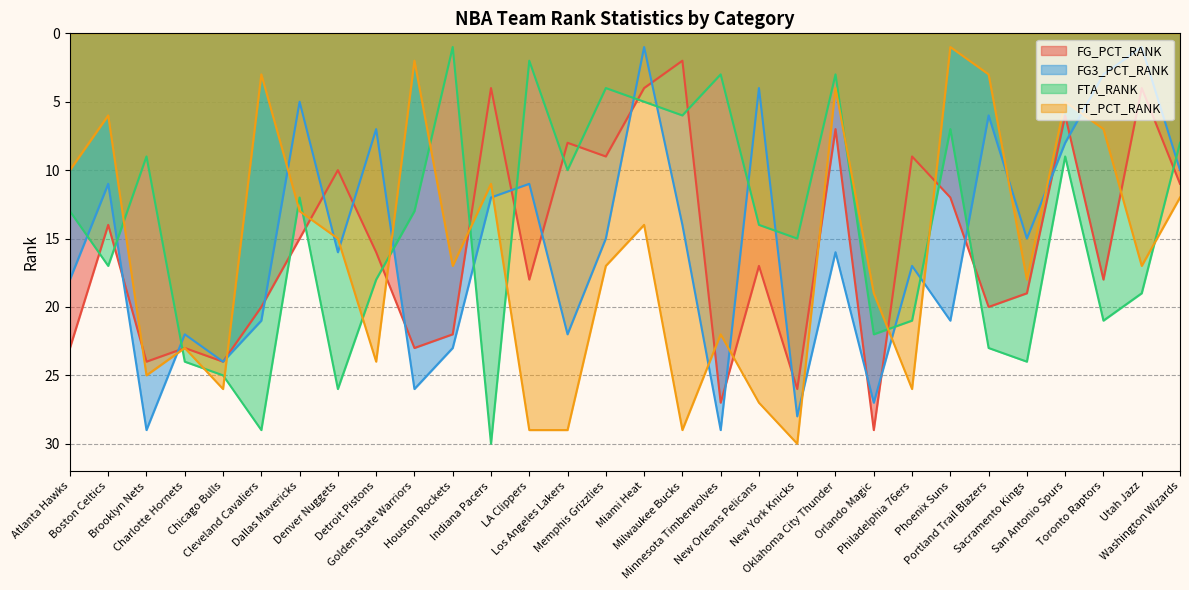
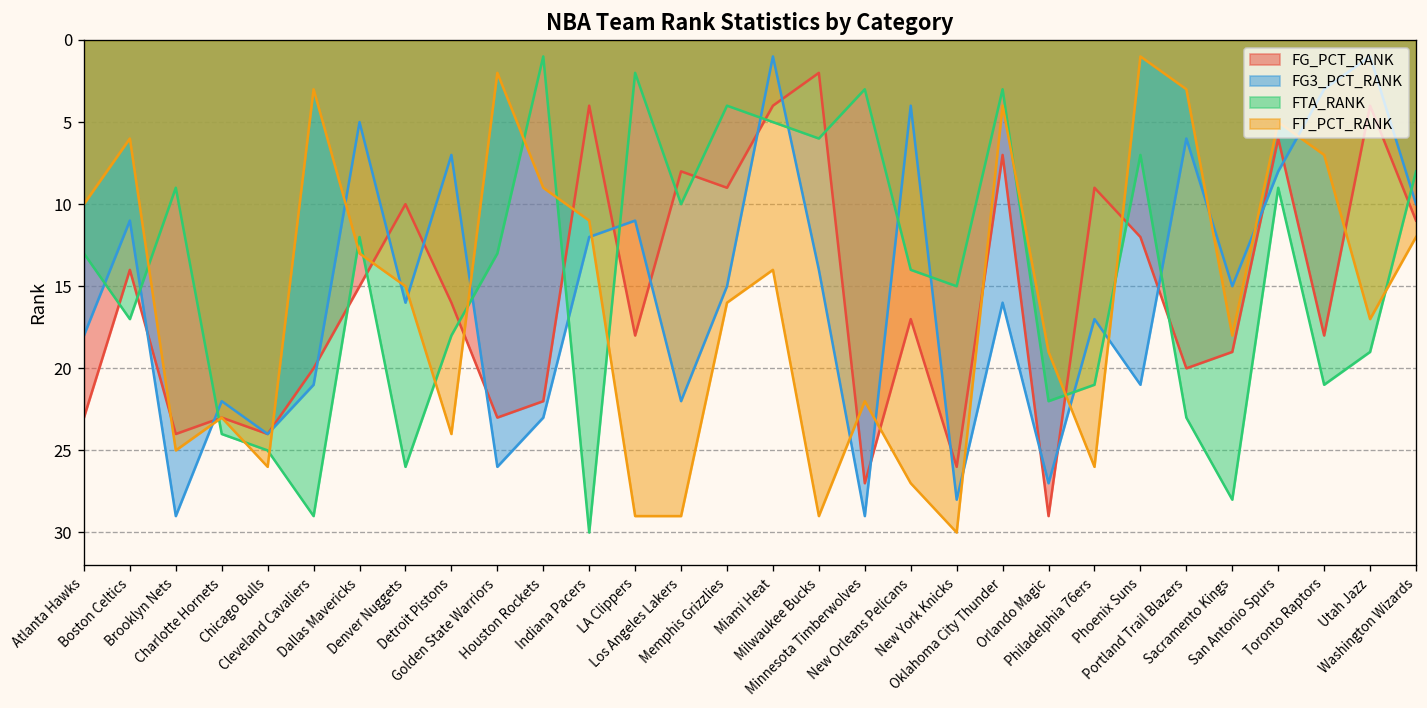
FT_PCT_RANK, Houston Rockets: 17 -> 9
FT_PCT_RANK, Memphis Grizzlies: 17 -> 16
FTA_RANK, Sacramento Kings: 24 -> 28
